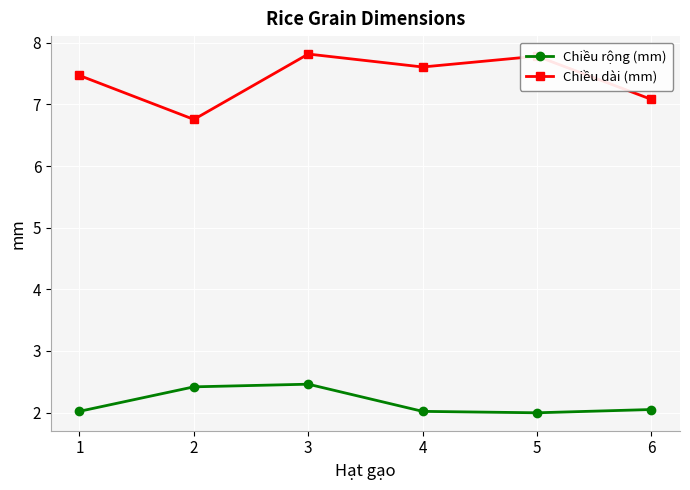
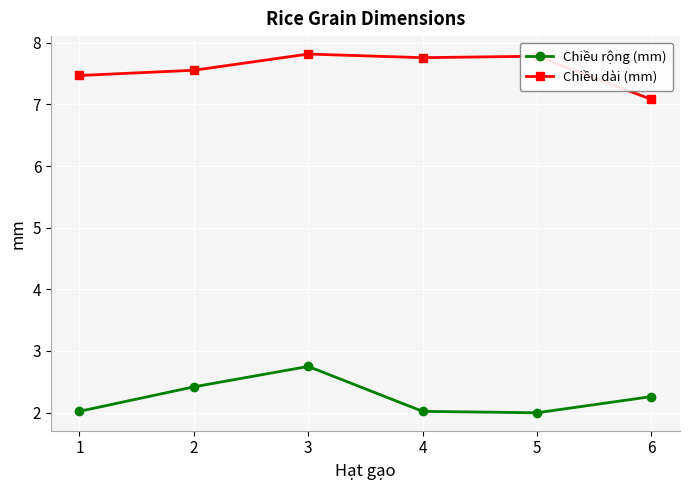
Chiều dài (mm), 2: 6.8 -> 7.6
Chiều rộng (mm), 3: 2.5 -> 2.7
Chiều dài (mm), 4: 7.6 -> 7.8
Chiều rộng (mm), 6: 2.1 -> 2.3
